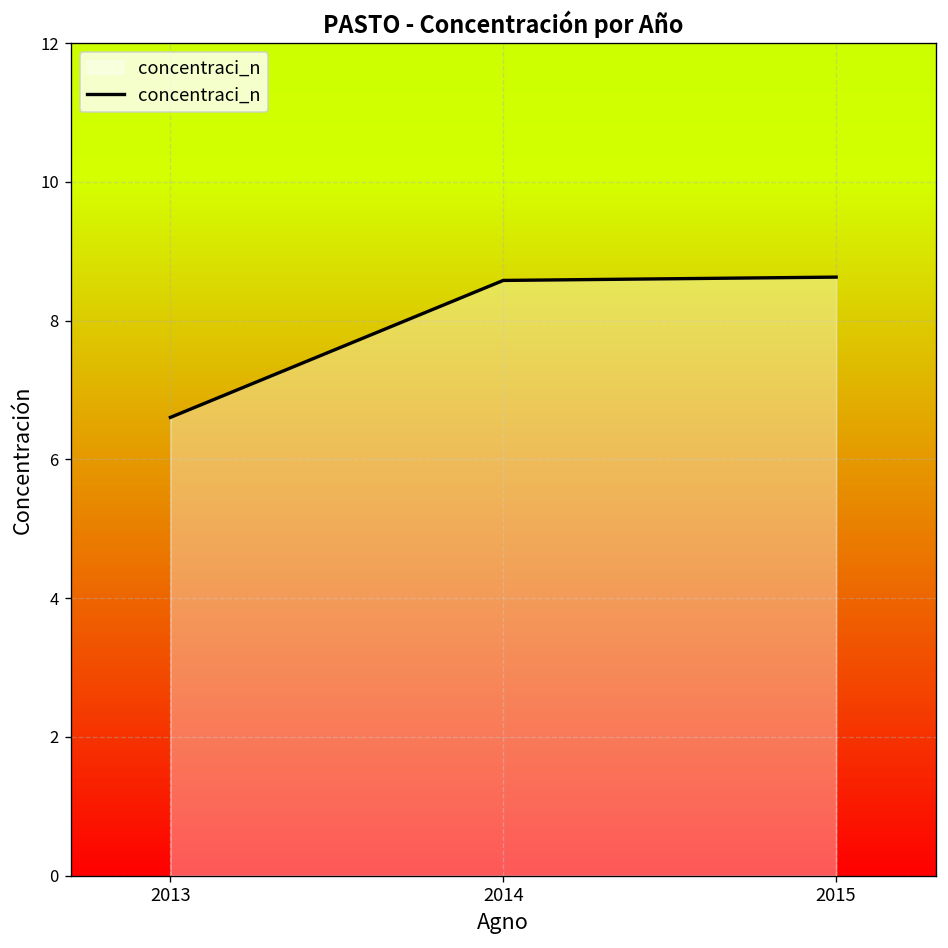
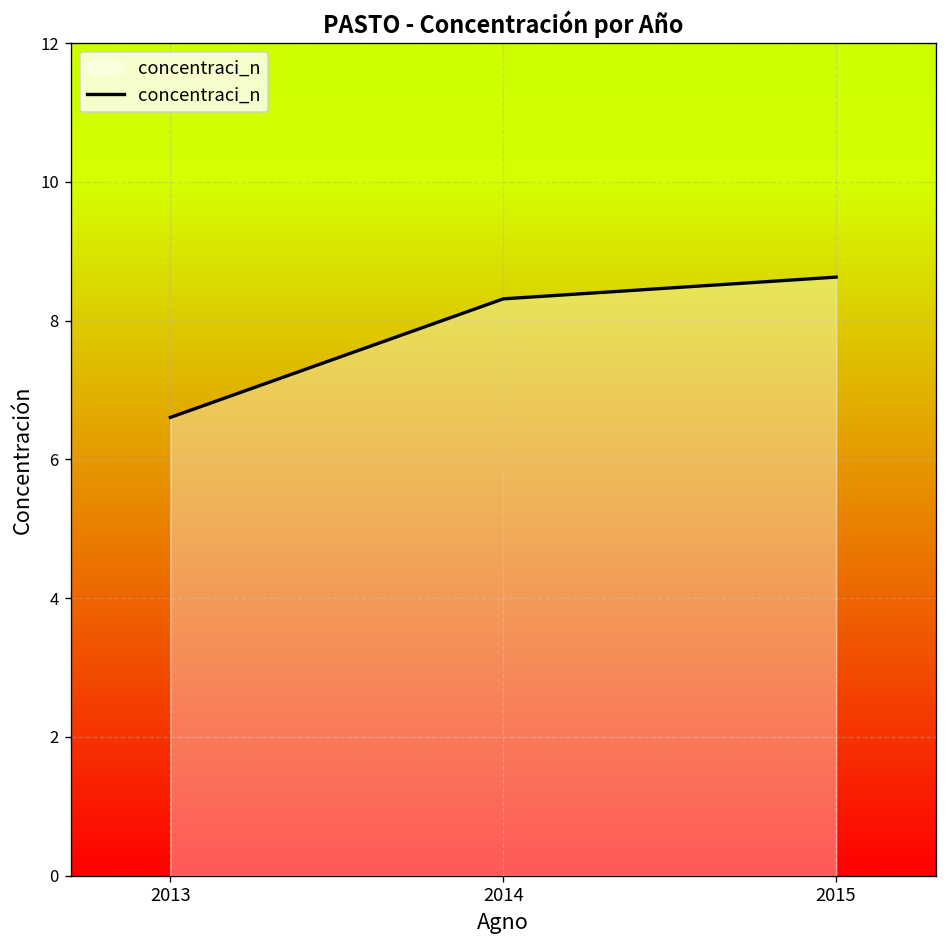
2014: 8.6 -> 8.3
